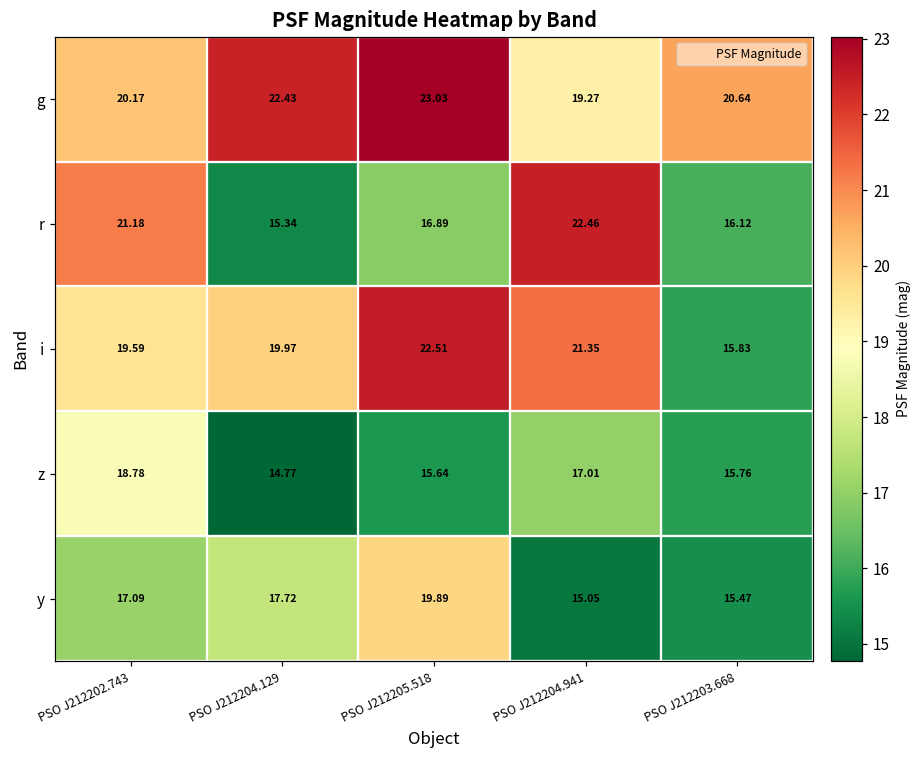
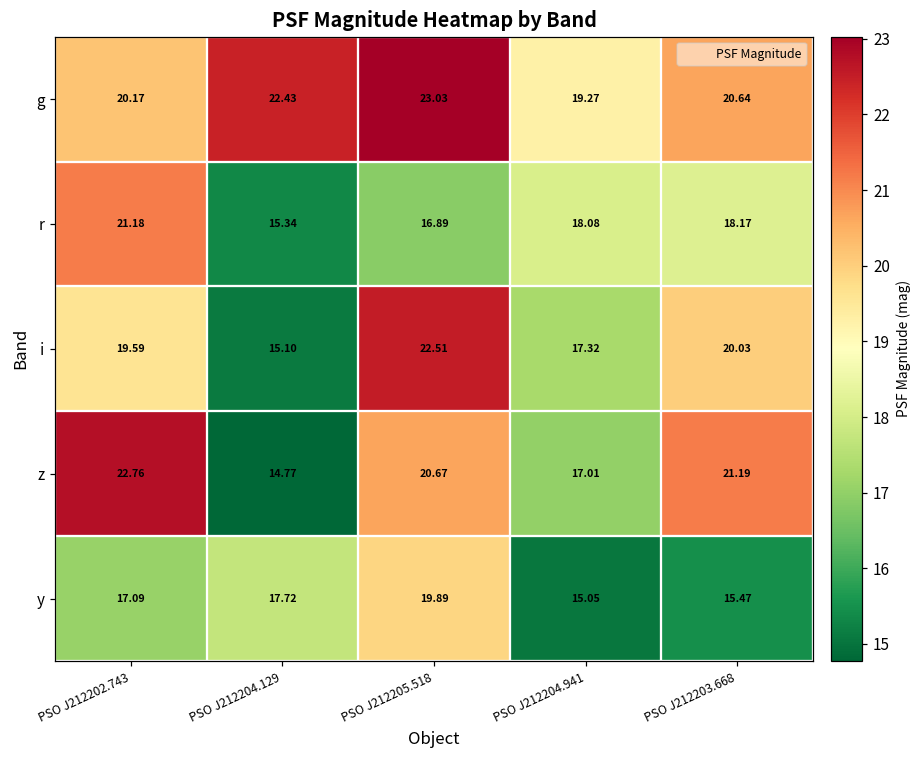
r, PSO J212204.941: 22.46 -> 18.08
r, PSO J212203.668: 16.12 -> 18.17
i, PSO J212204.129: 19.97 -> 15.10
i, PSO J212204.941: 21.35 -> 17.32
i, PSO J212203.668: 15.83 -> 20.03
z, PSO J212202.743: 18.78 -> 22.76
z, PSO J212205.518: 15.64 -> 20.67
z, PSO J212203.668: 15.76 -> 21.19
